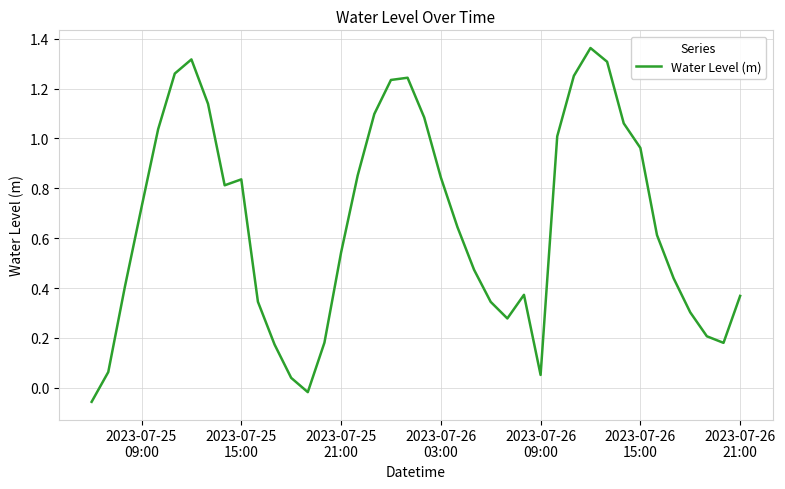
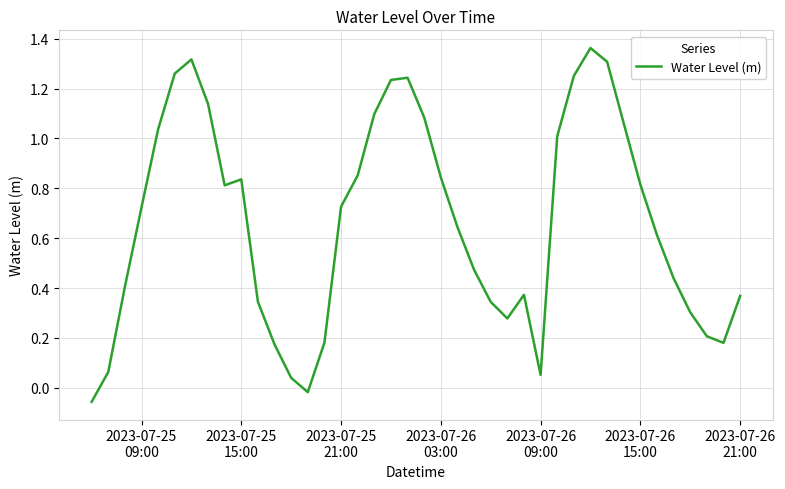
2023-07-25 21:00: 0.54 -> 0.73
2023-07-26 15:00: 0.96 -> 0.82
